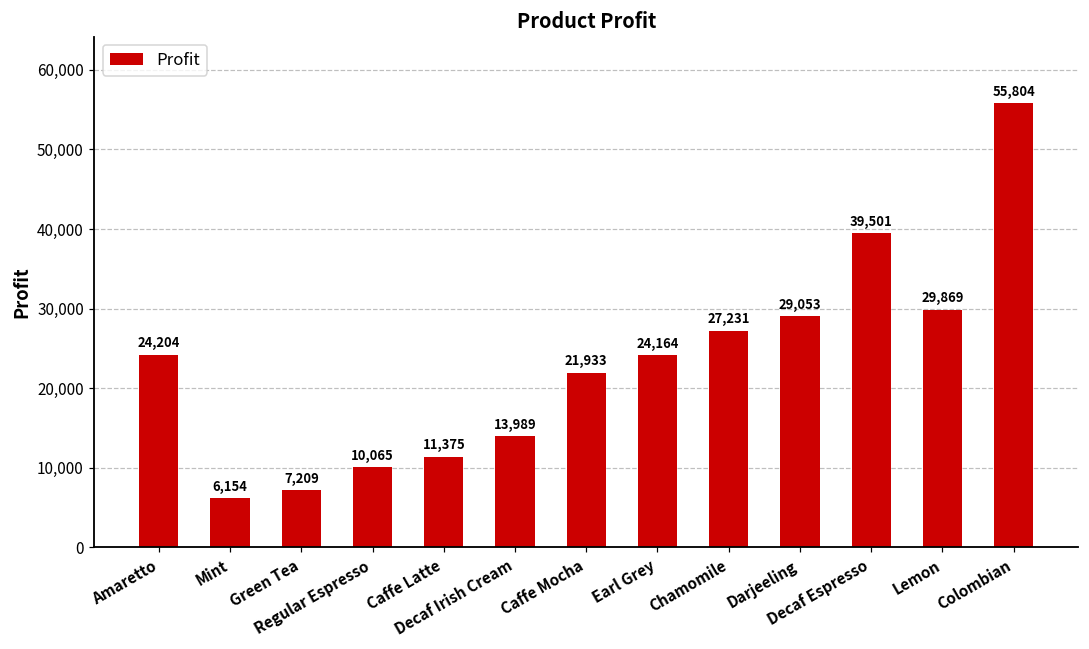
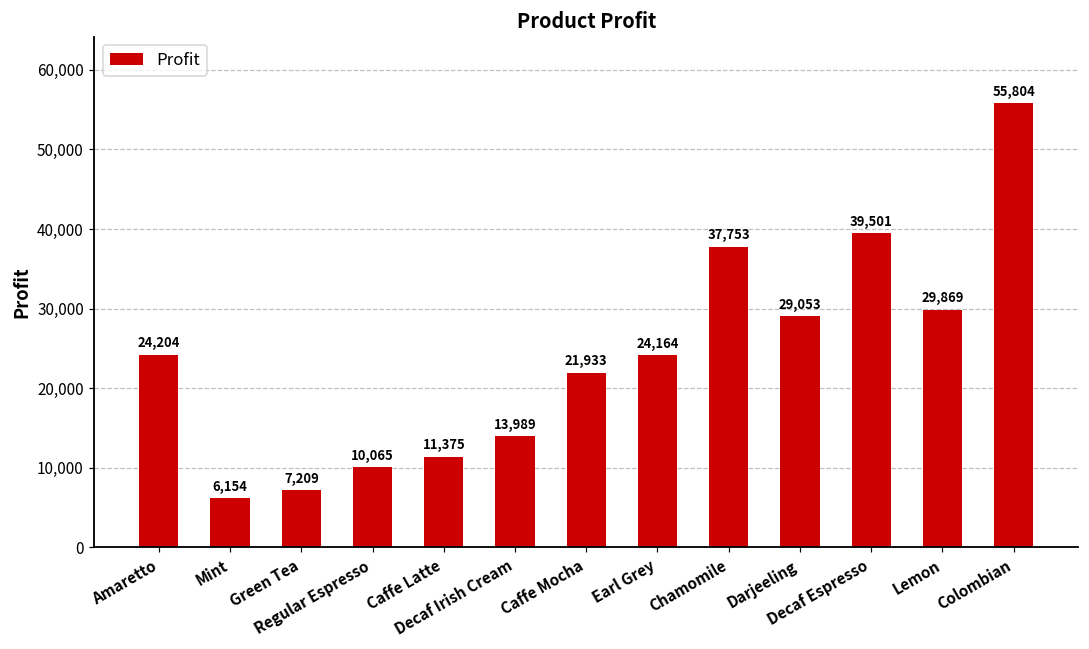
Chamomile: 27,231 -> 37,753
